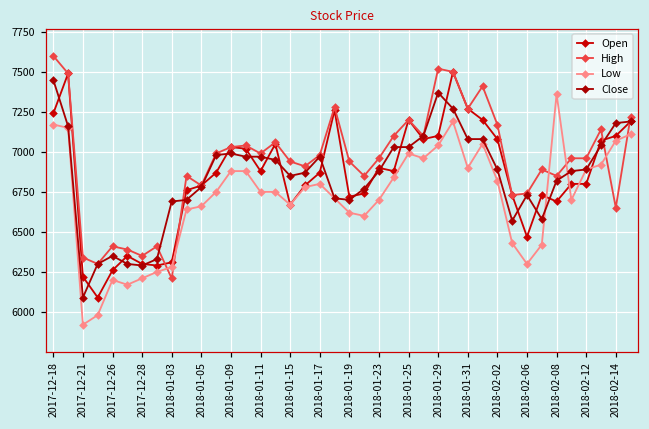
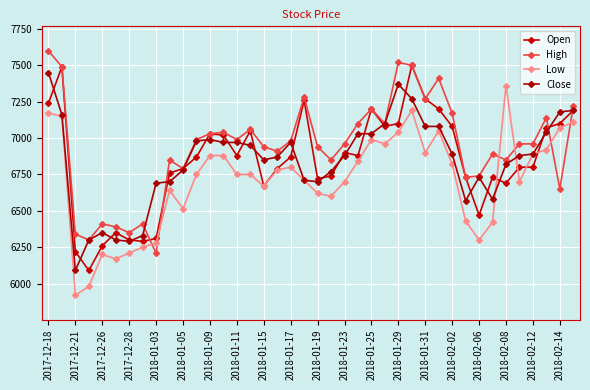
Low, 2018-01-05: 6660 -> 6520
